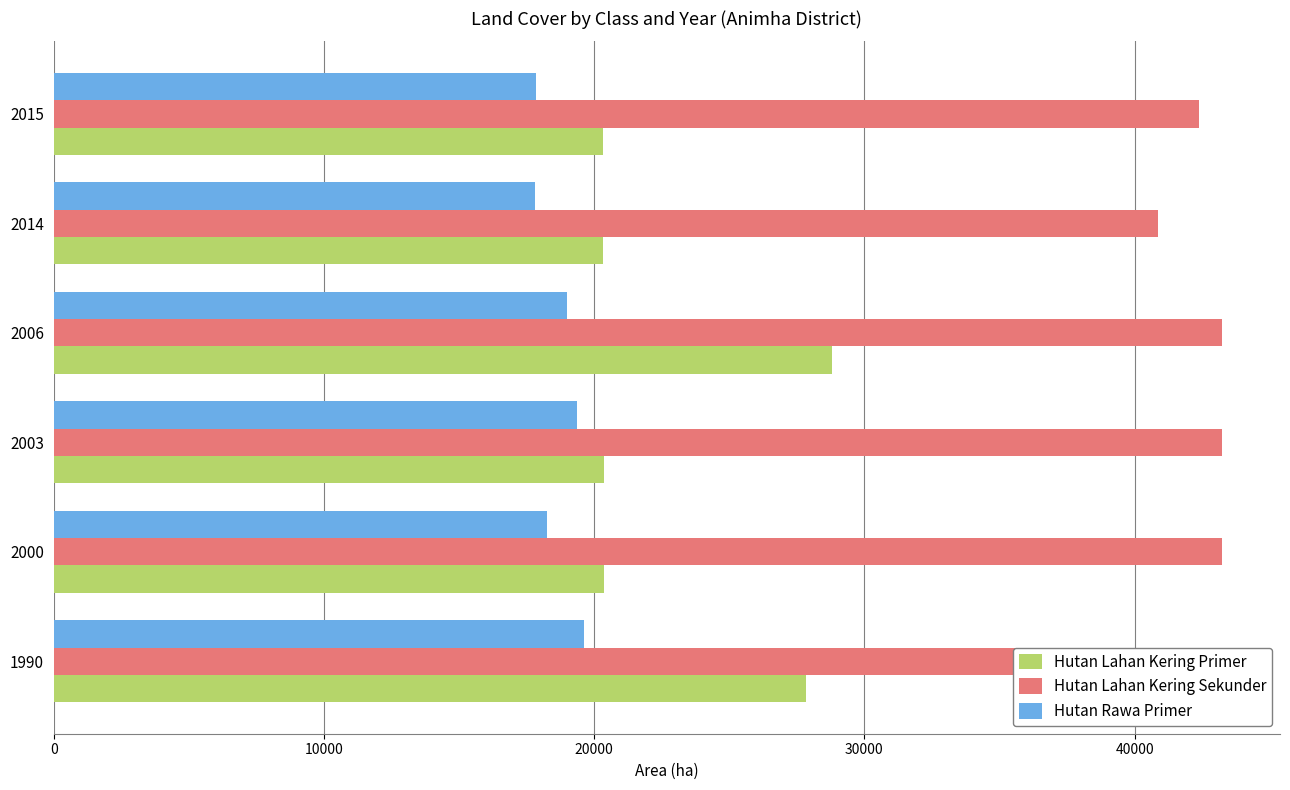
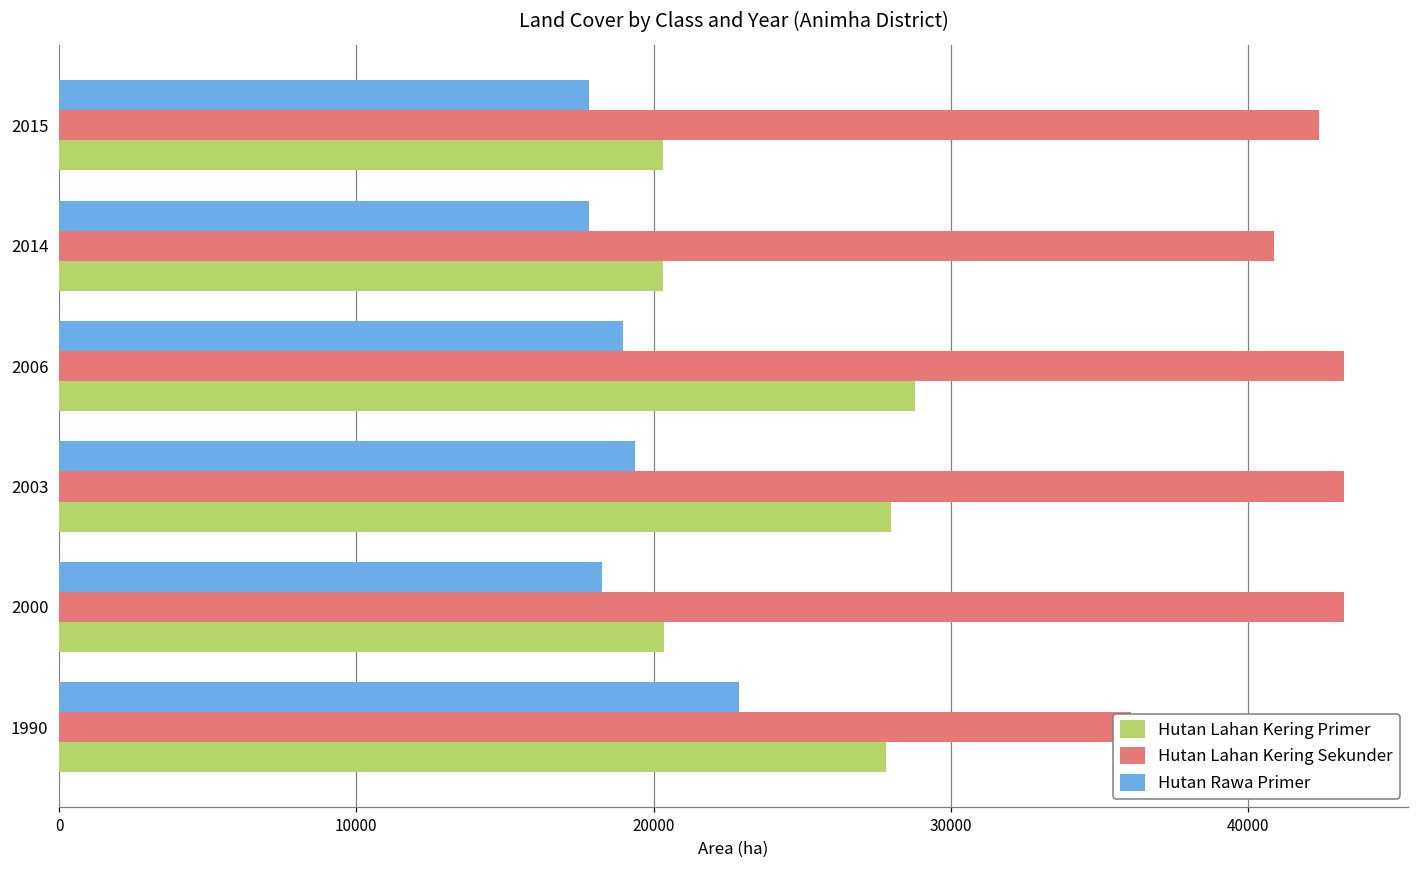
Hutan Lahan Kering Primer, 2003: 20400 -> 28000
Hutan Rawa Primer, 1990: 19600 -> 22900
